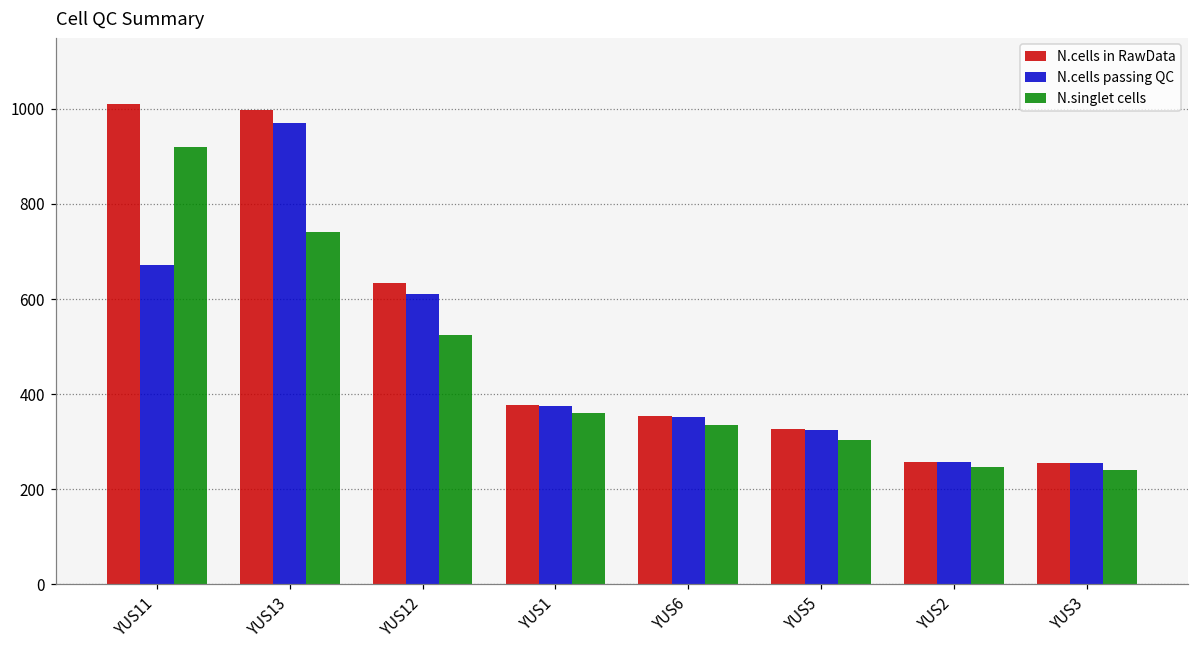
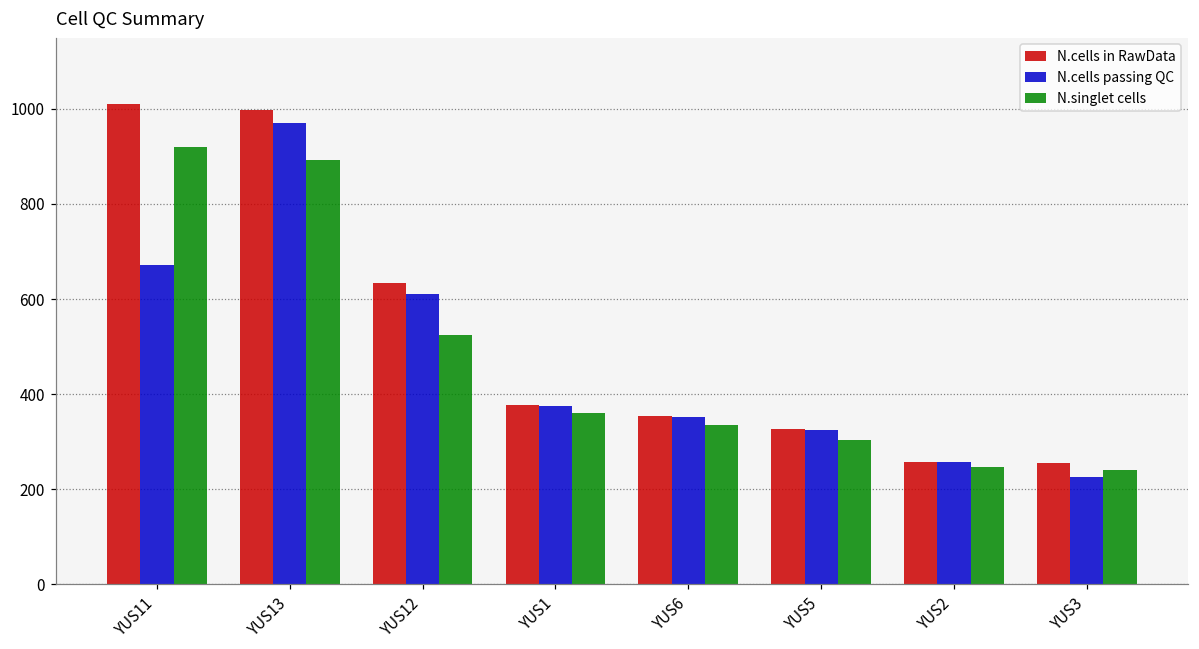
N.singlet cells, YUS13: 740 -> 890
N.cells passing QC, YUS3: 260 -> 230
